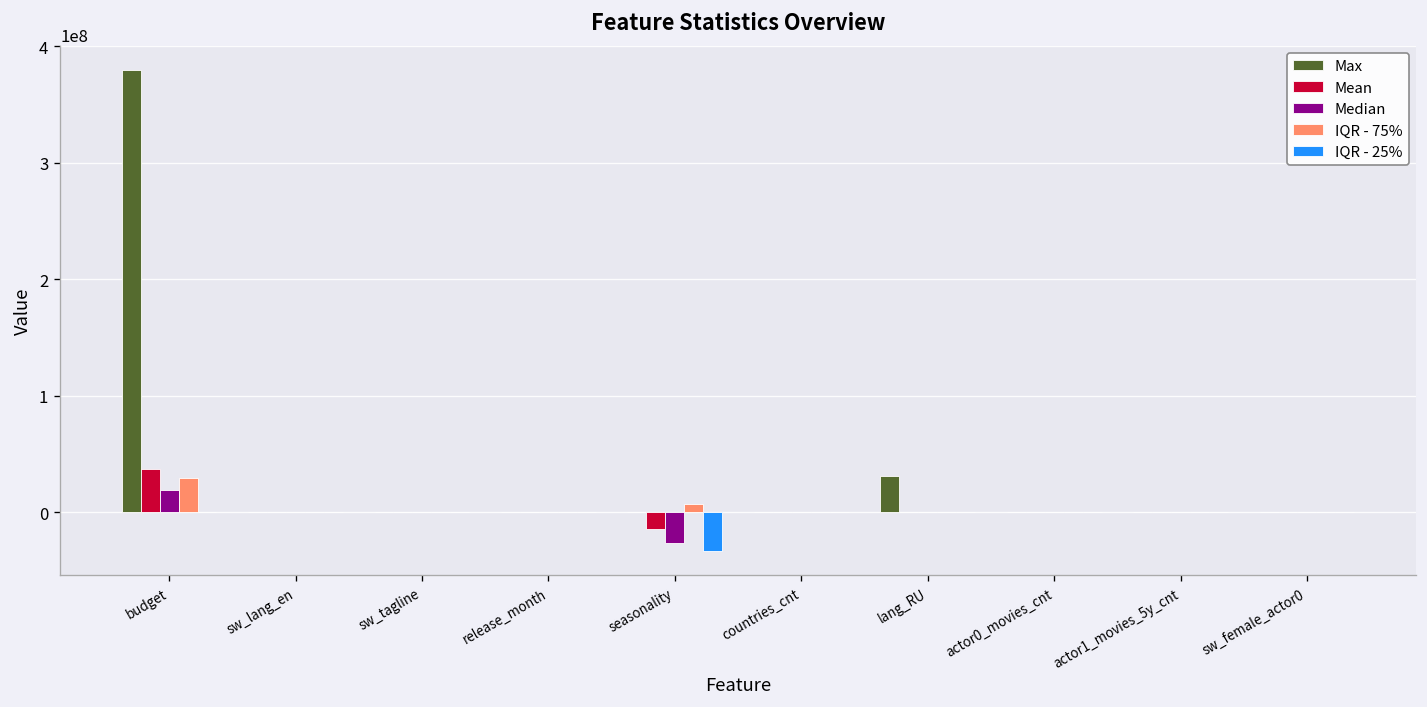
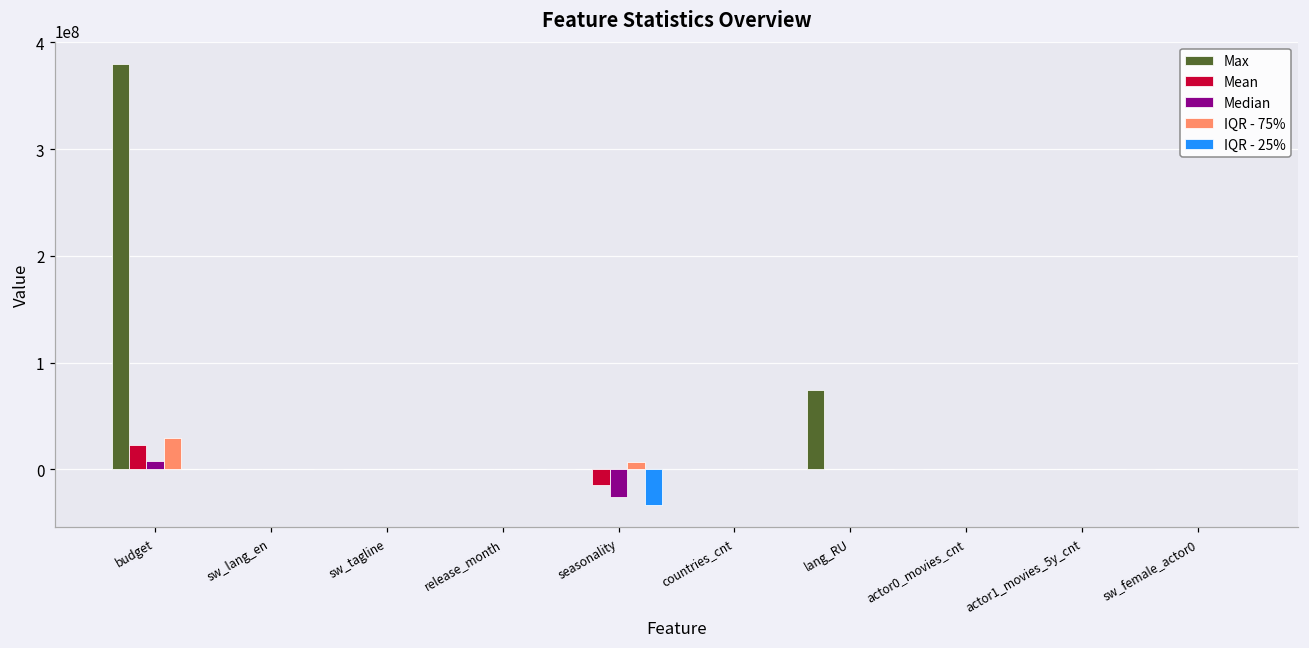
Mean, budget: 40000000 -> 20000000
Median, budget: 20000000 -> 10000000
Max, lang_RU: 30000000 -> 70000000
